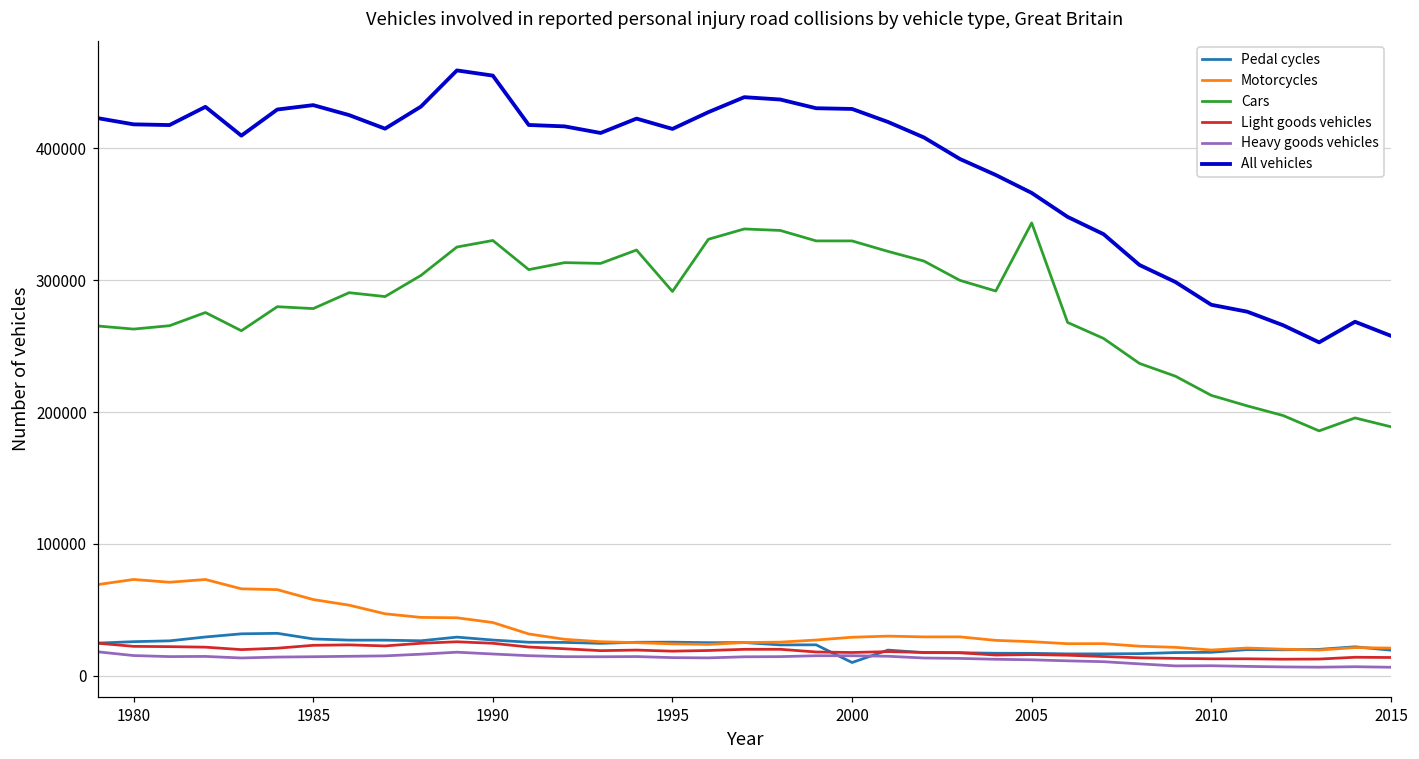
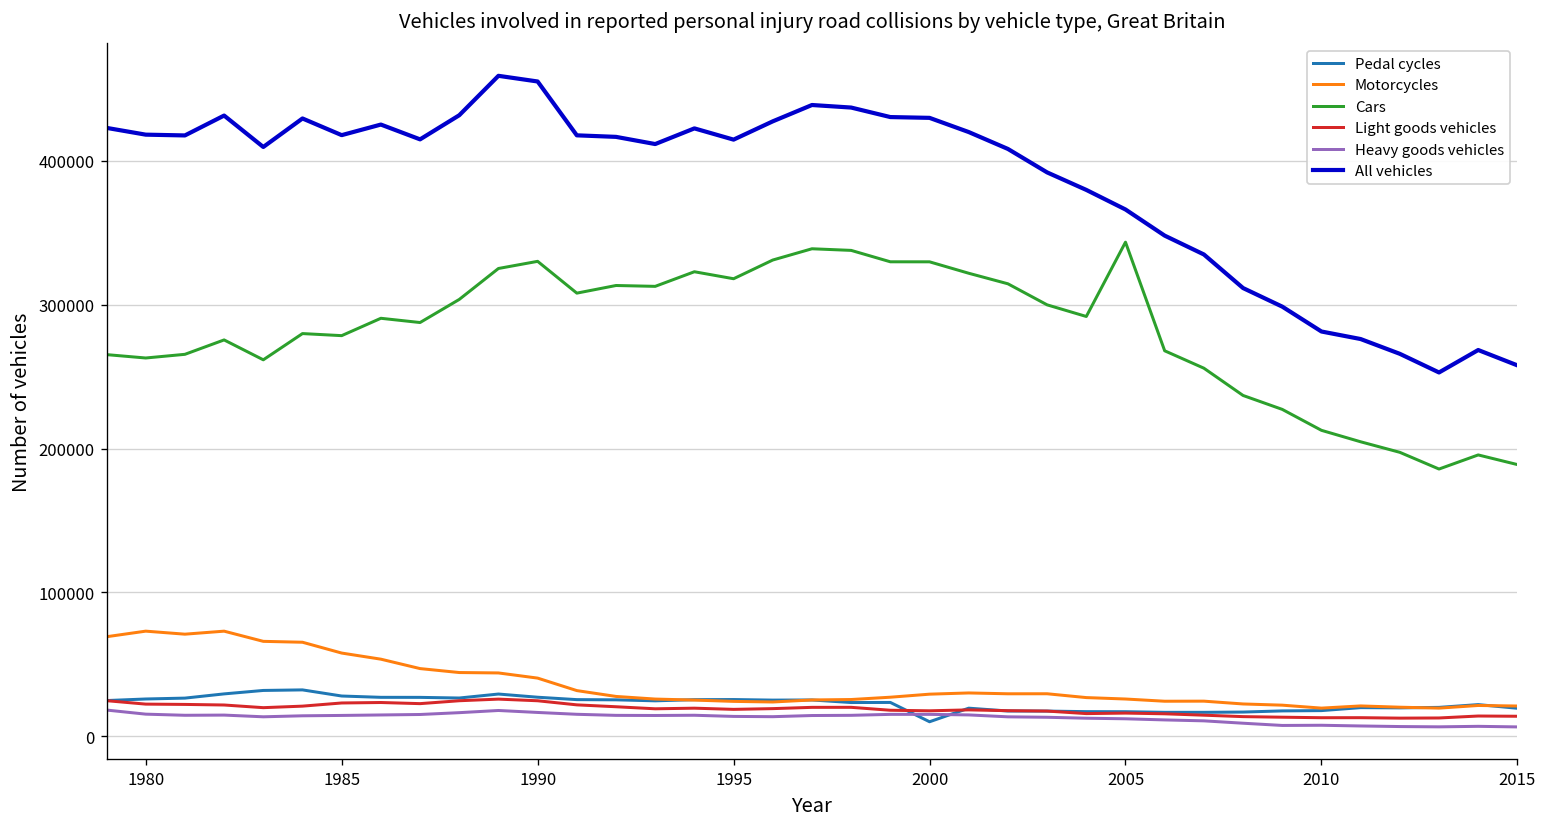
All vehicles, 1985: 433000 -> 418000
Cars, 1995: 292000 -> 318000
